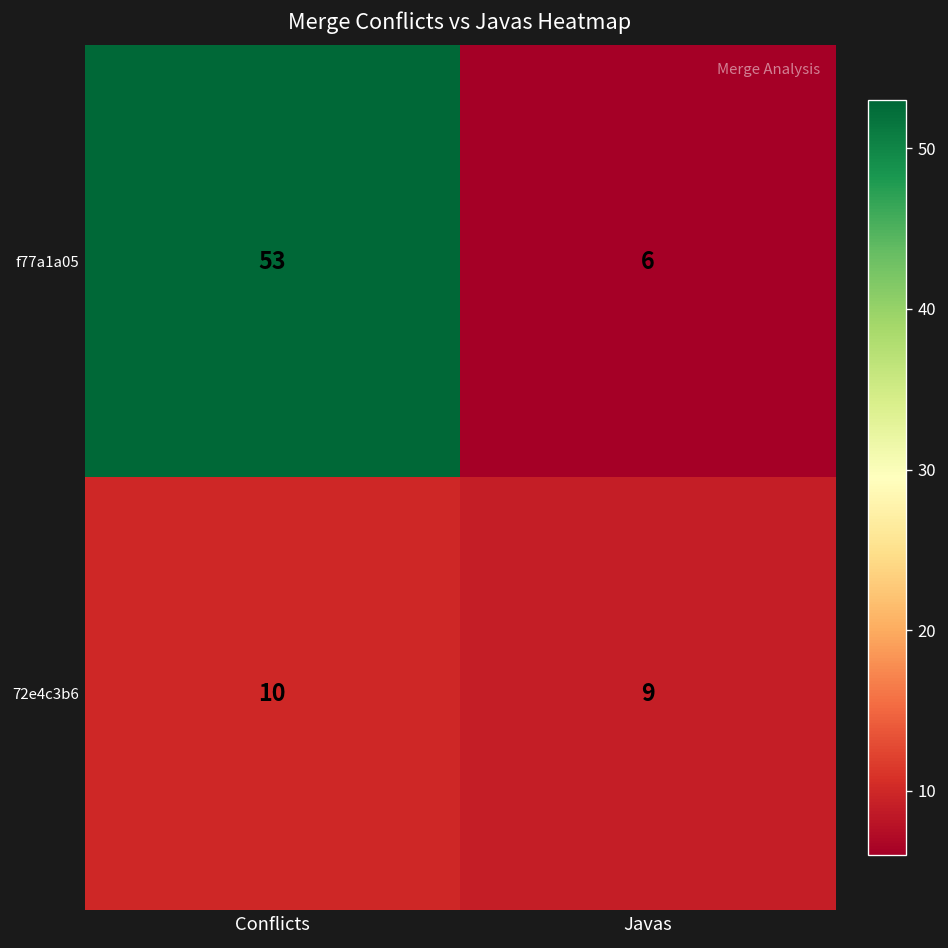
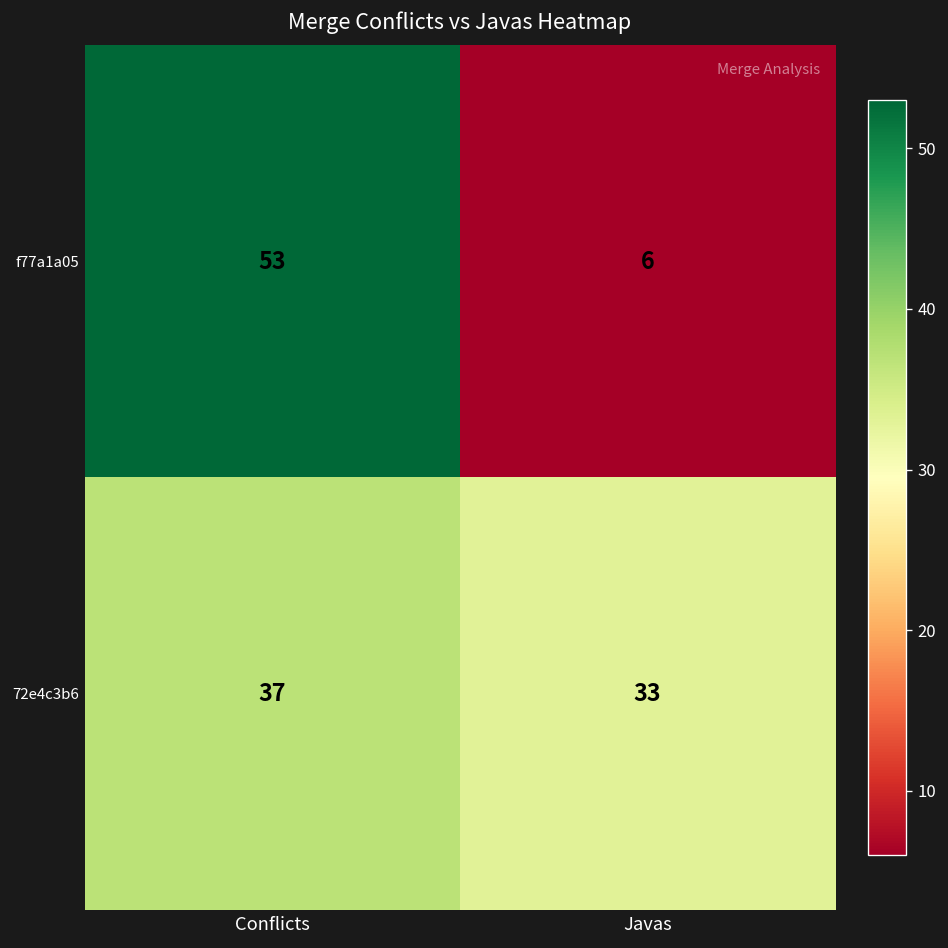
72e4c3b6, Conflicts: 10 -> 37
72e4c3b6, Javas: 9 -> 33
